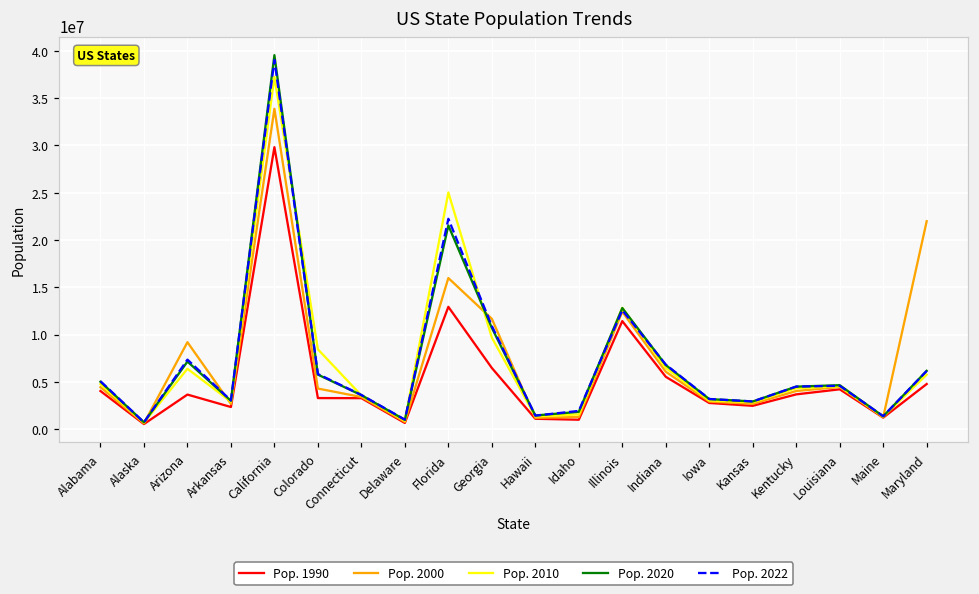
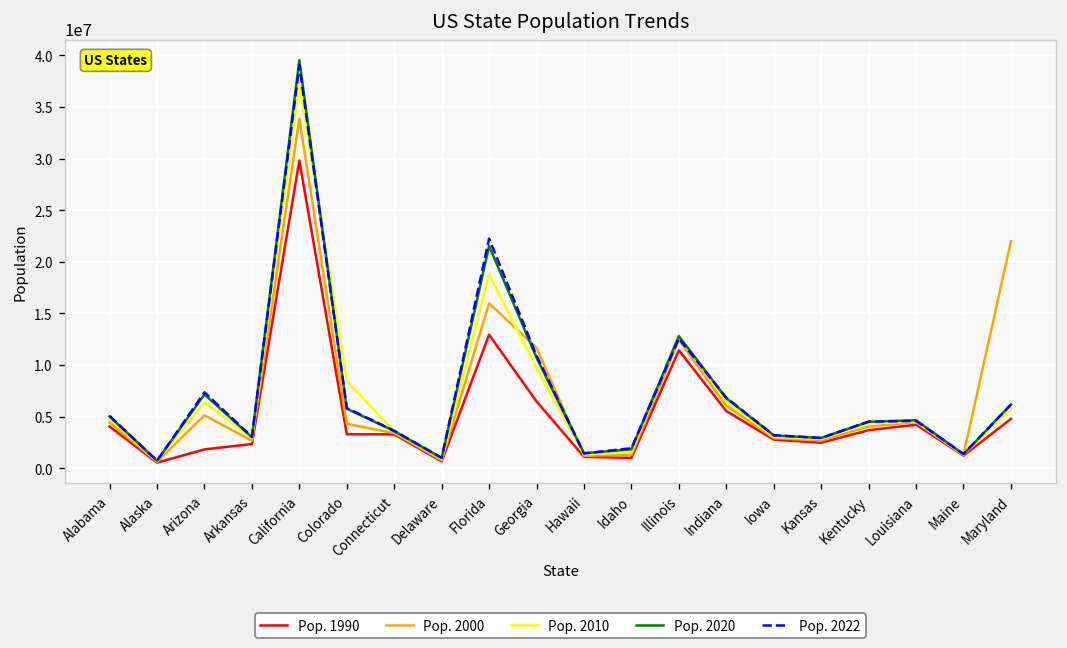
Pop. 1990, Arizona: 4000000 -> 2000000
Pop. 2000, Arizona: 9000000 -> 5000000
Pop. 2010, Florida: 25000000 -> 19000000
